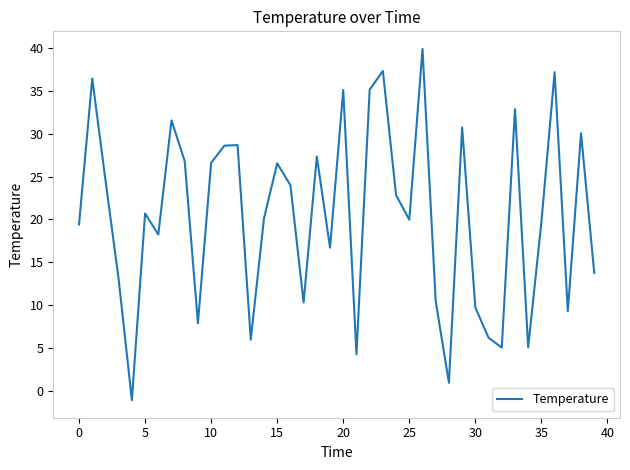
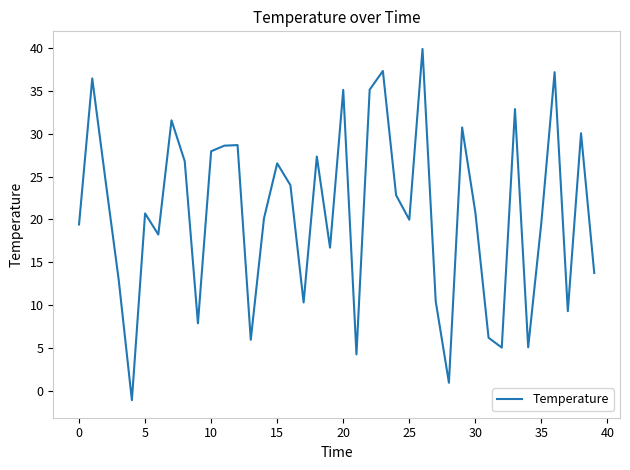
10: 27 -> 28
30: 10 -> 21
